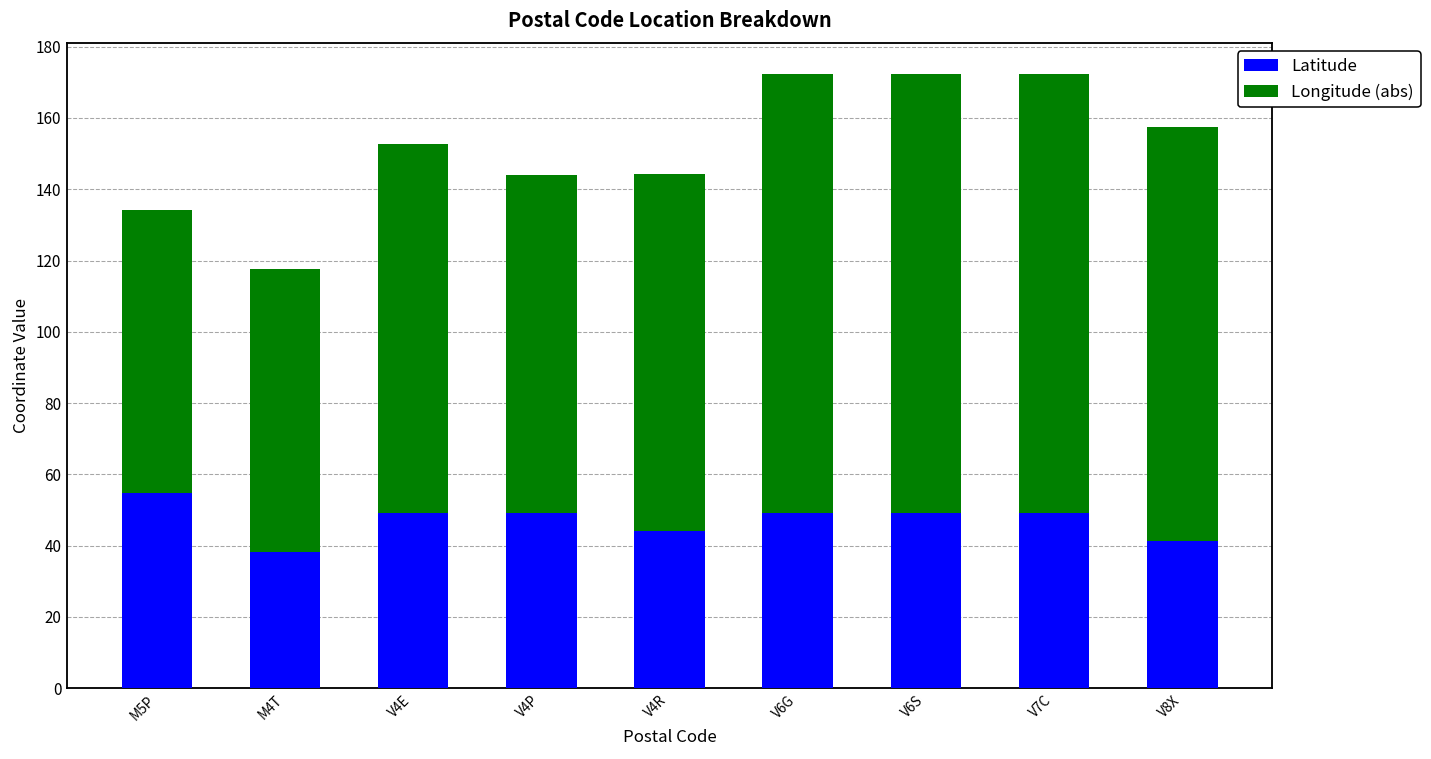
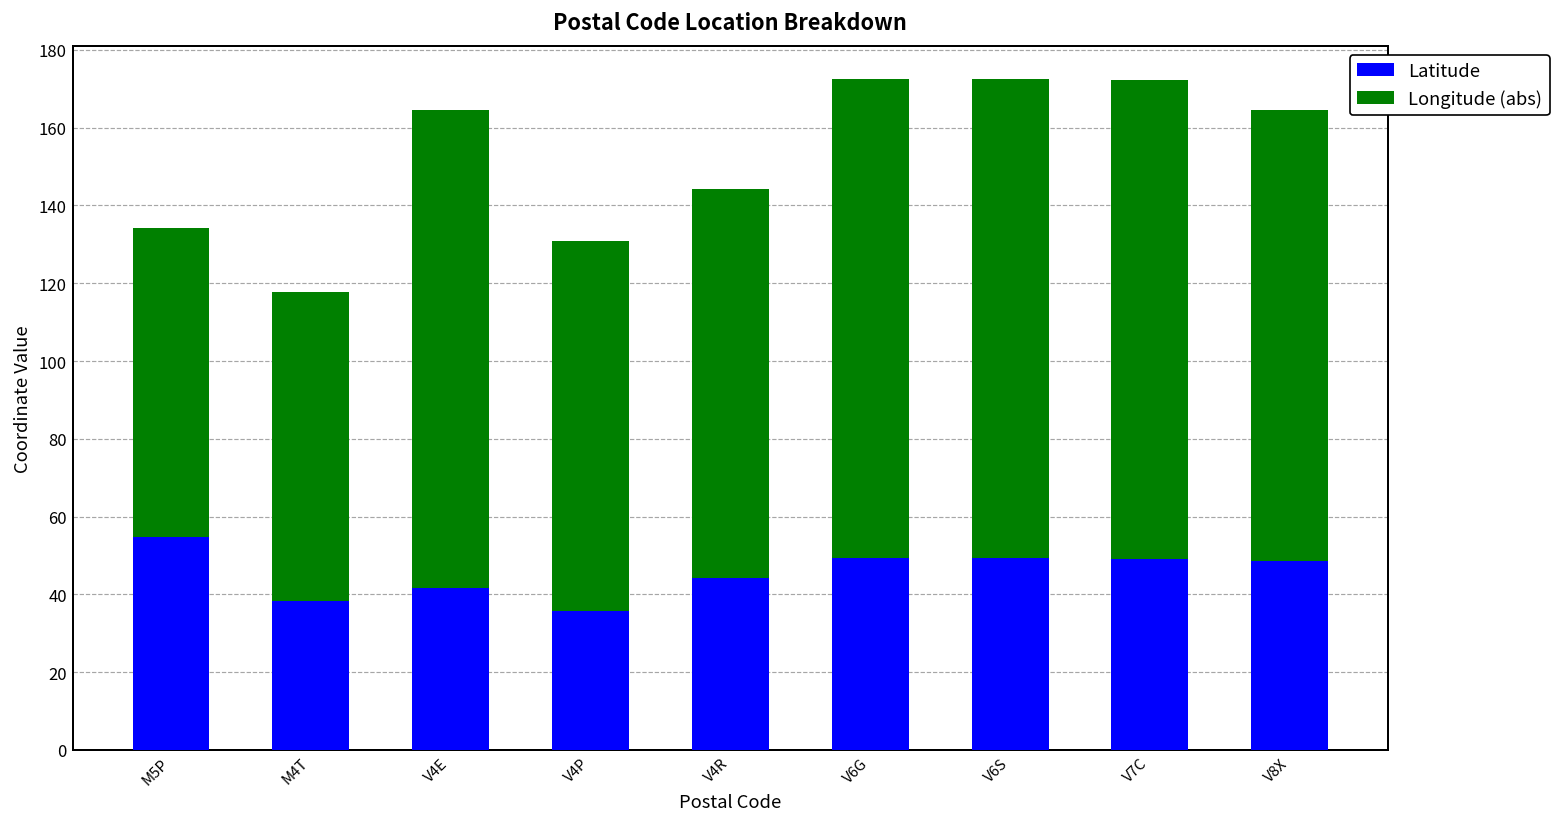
Latitude, V4E: 49 -> 42
Longitude (abs), V4E: 104 -> 123
Latitude, V4P: 49 -> 36
Latitude, V8X: 41 -> 48
